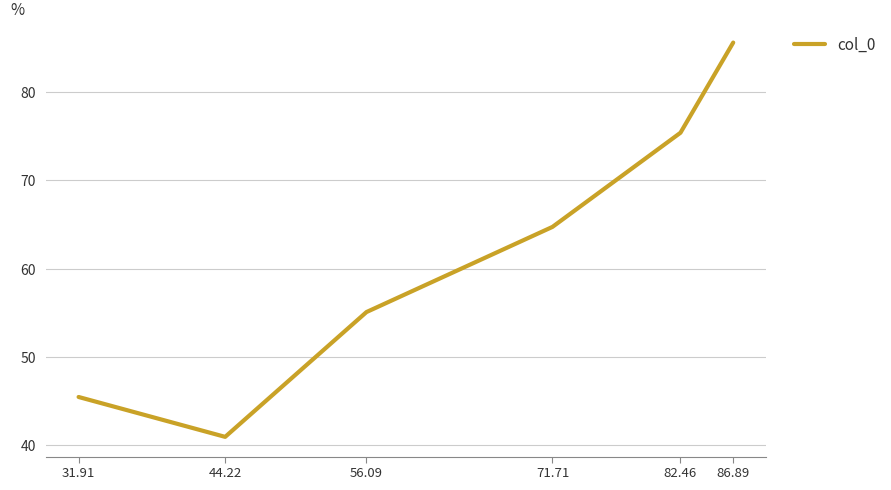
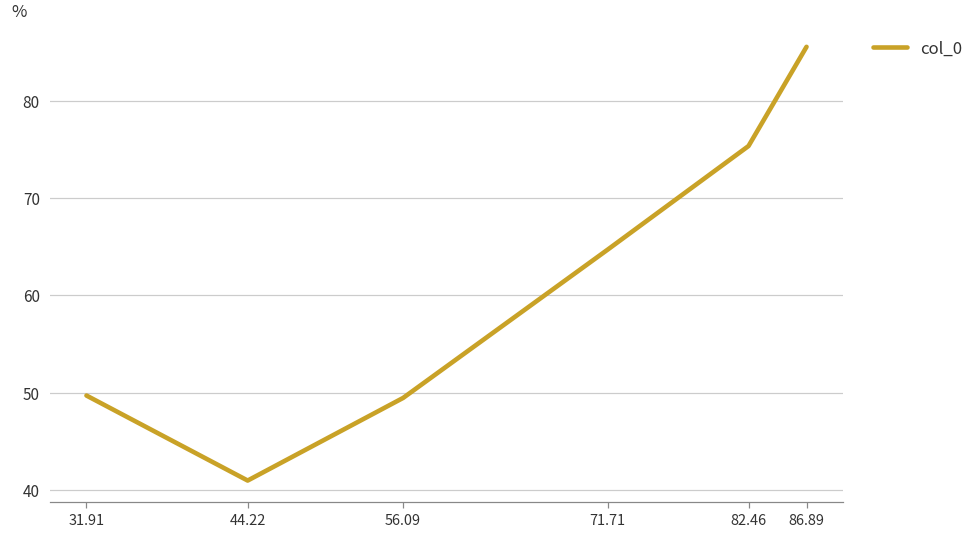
31.91: 45 -> 50
56.09: 55 -> 49
